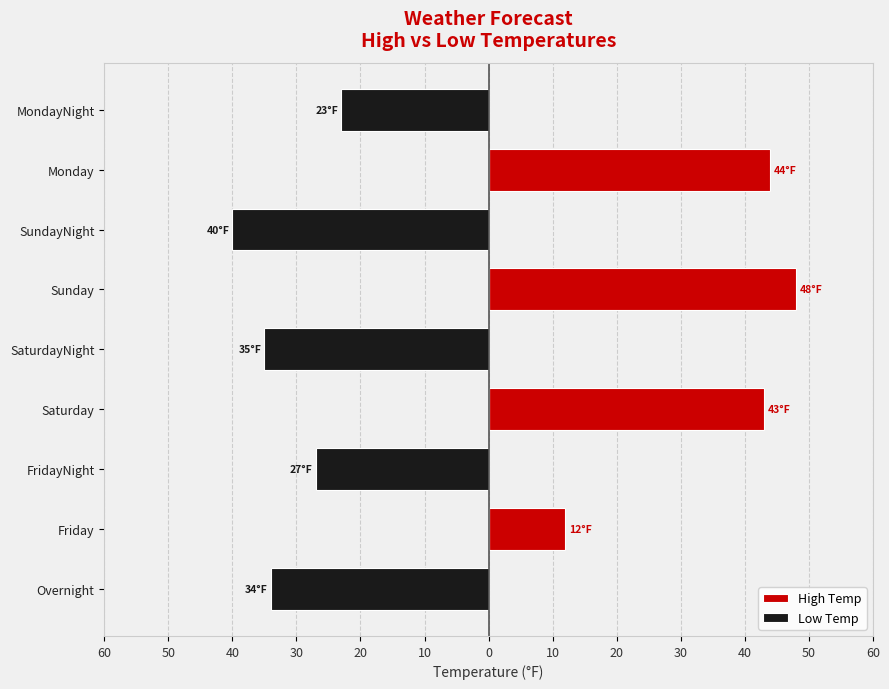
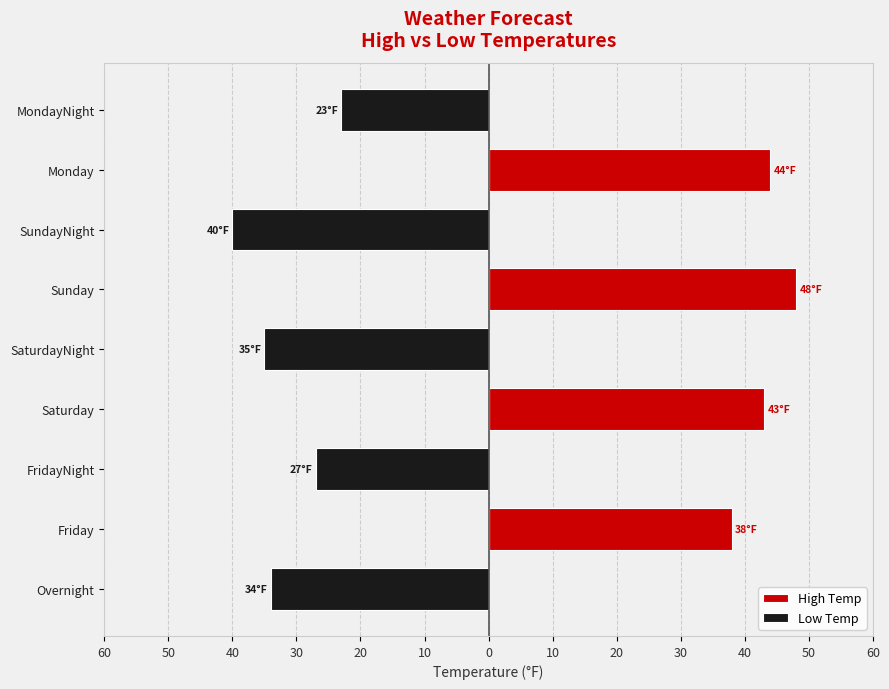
High Temp, Friday: 12°F -> 38°F
